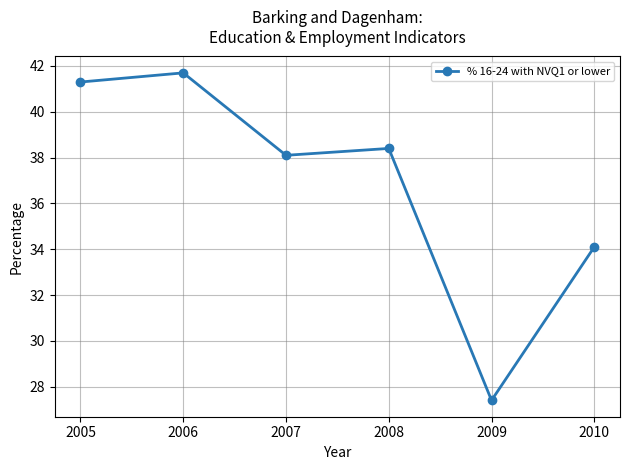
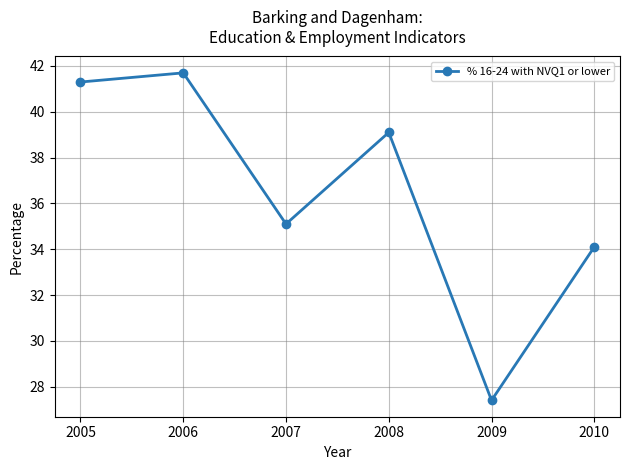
2007: 38.1 -> 35.1
2008: 38.4 -> 39.1
